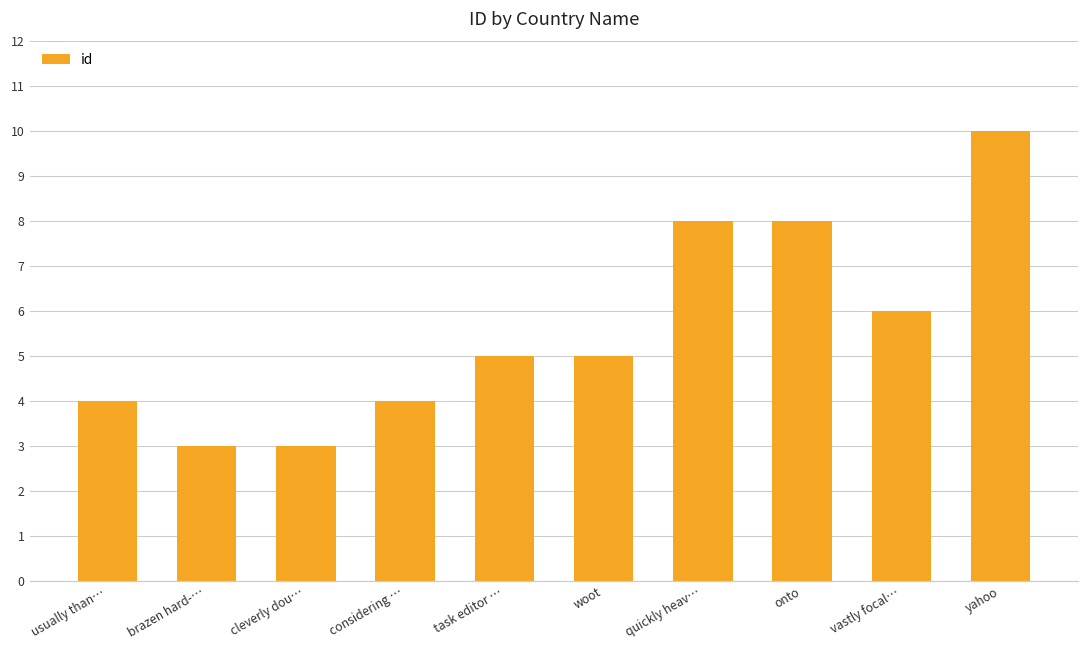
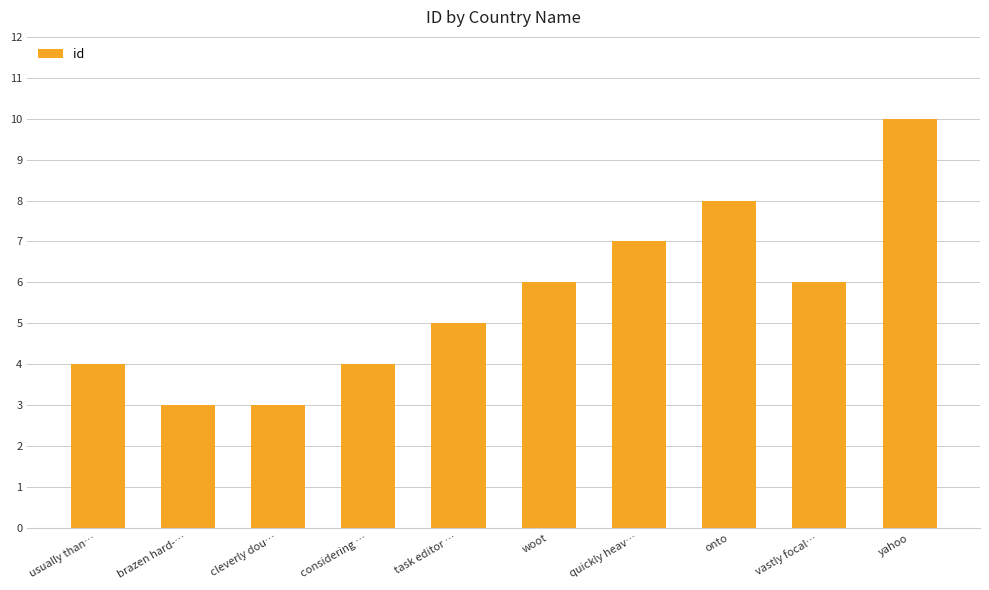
woot: 5 -> 6
quickly heav…: 8 -> 7
